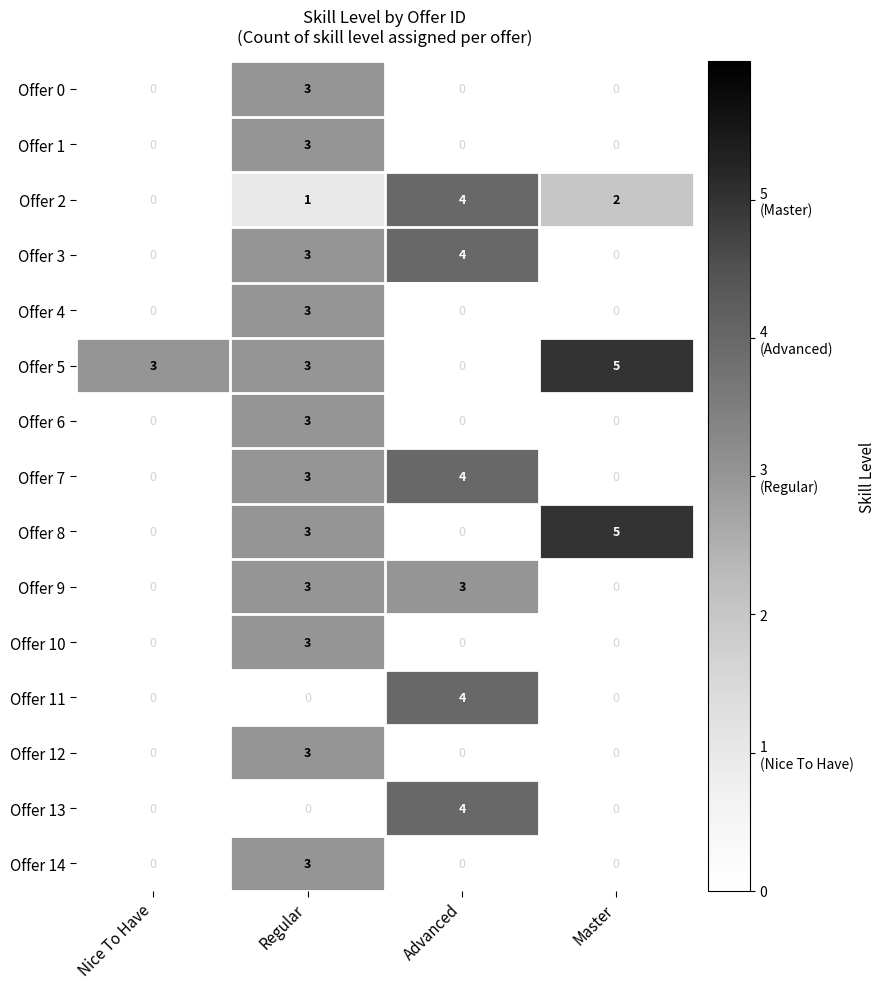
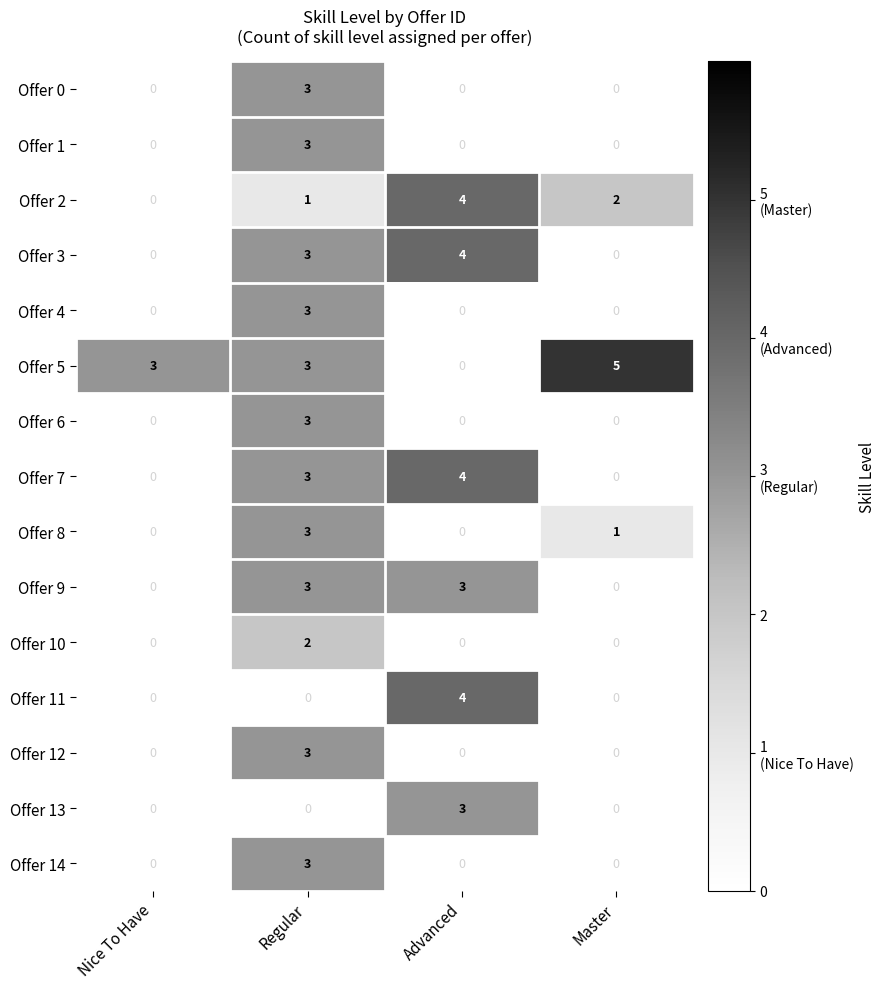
Offer 8, Master: 5 -> 1
Offer 10, Regular: 3 -> 2
Offer 13, Advanced: 4 -> 3
